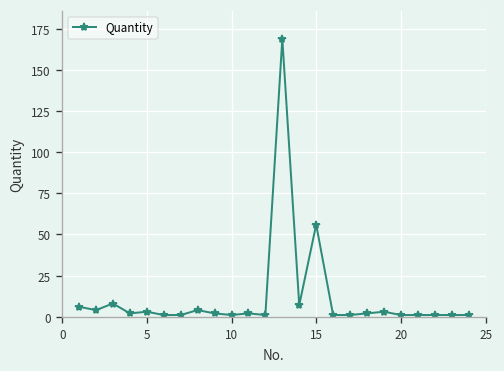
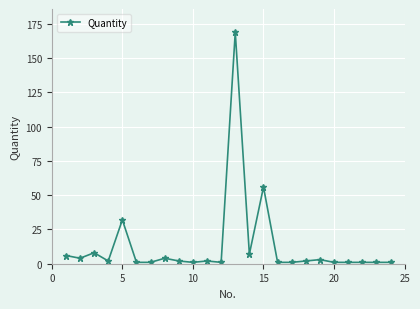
5: 3 -> 32
